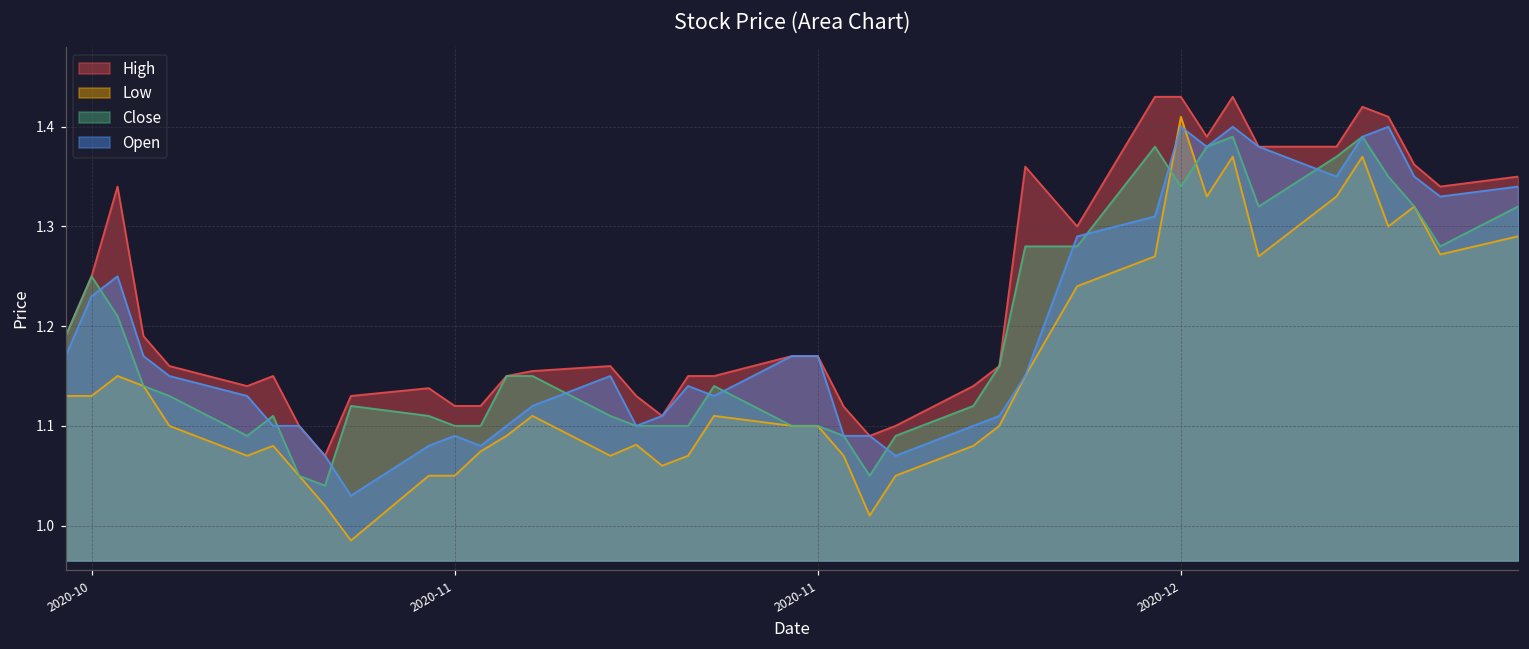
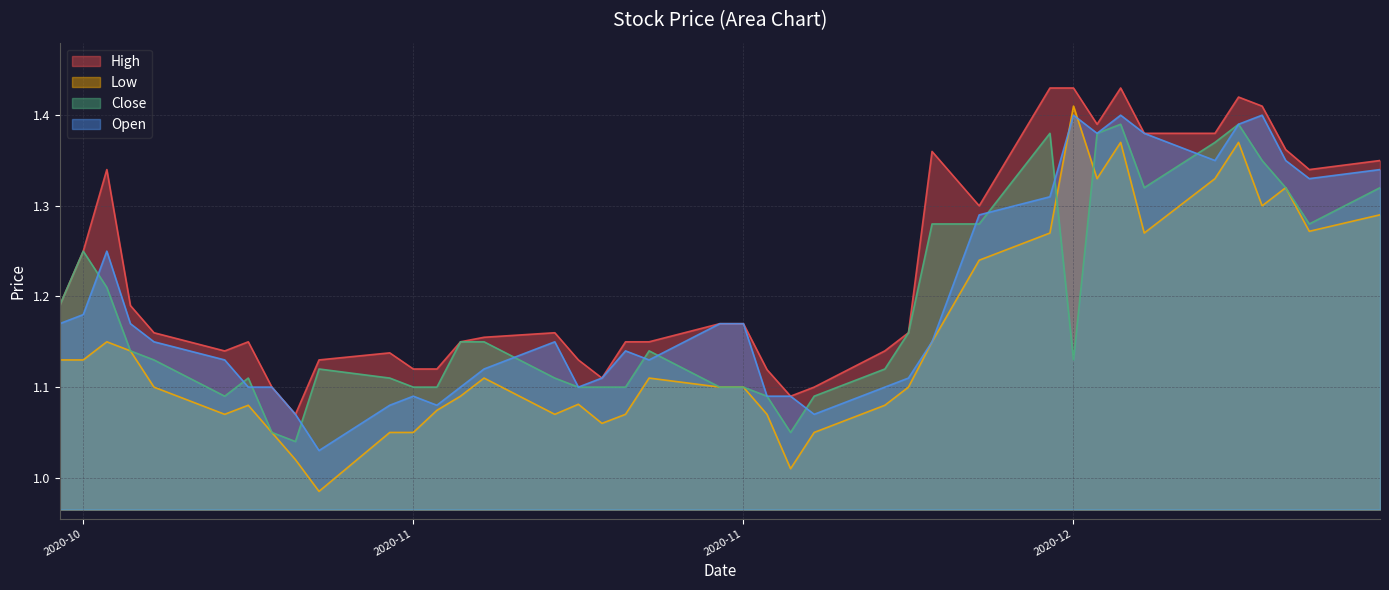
Open, 2020-10: 1.23 -> 1.18
Close, 2020-12: 1.34 -> 1.13
